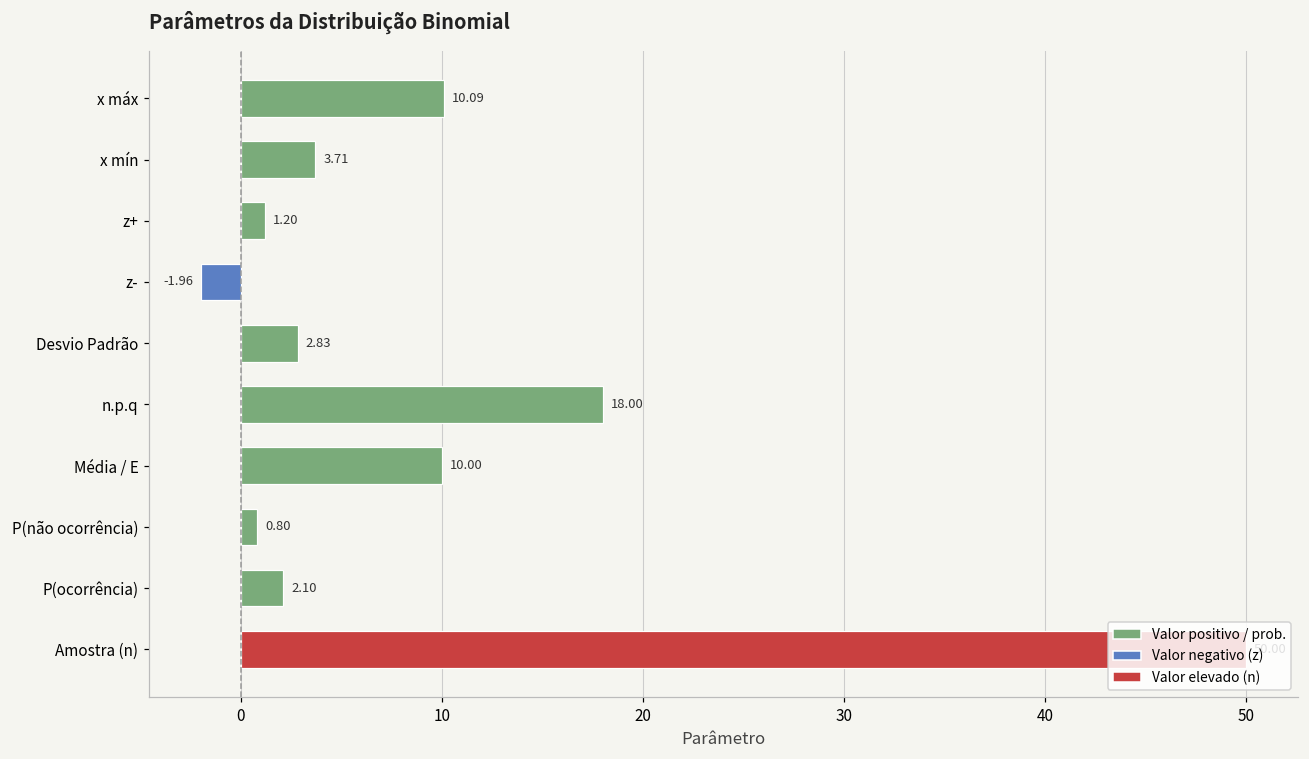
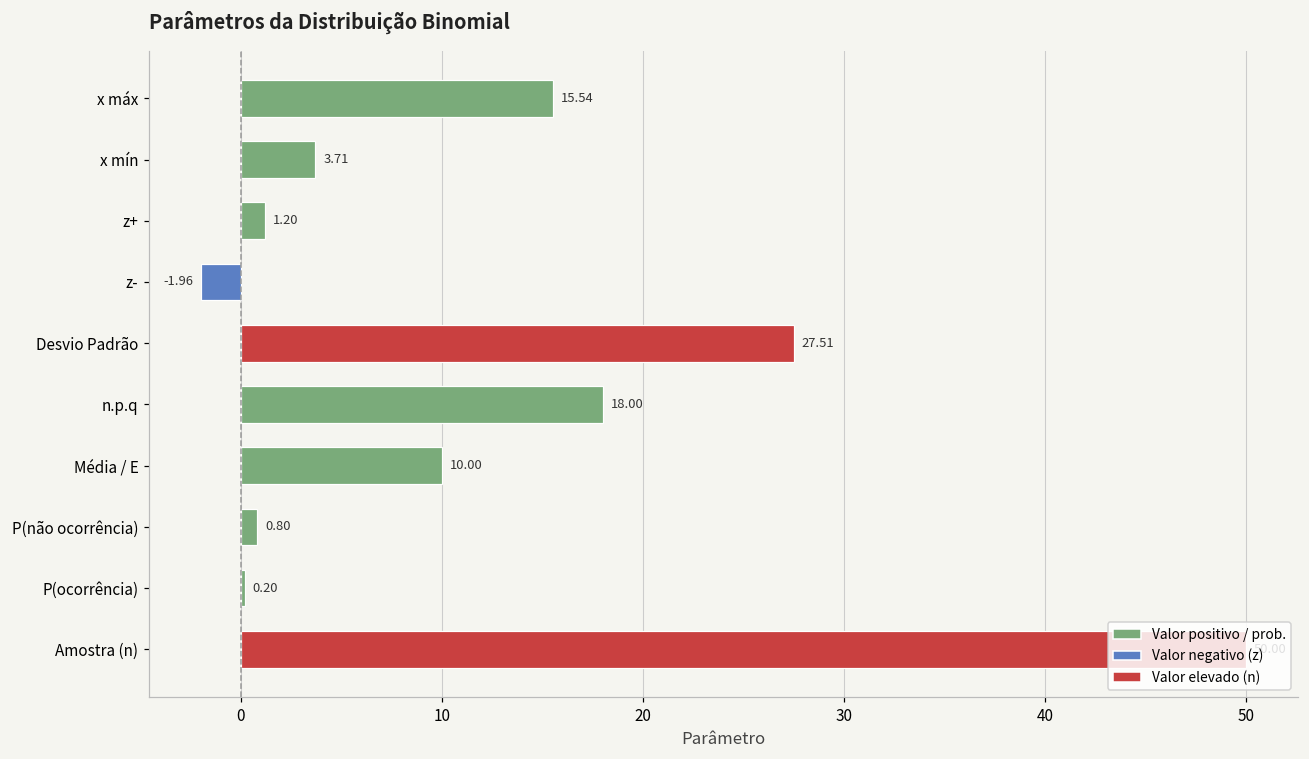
x máx: 10.09 -> 15.54
Desvio Padrão: 2.83 -> 27.51
P(ocorrência): 2.10 -> 0.20
